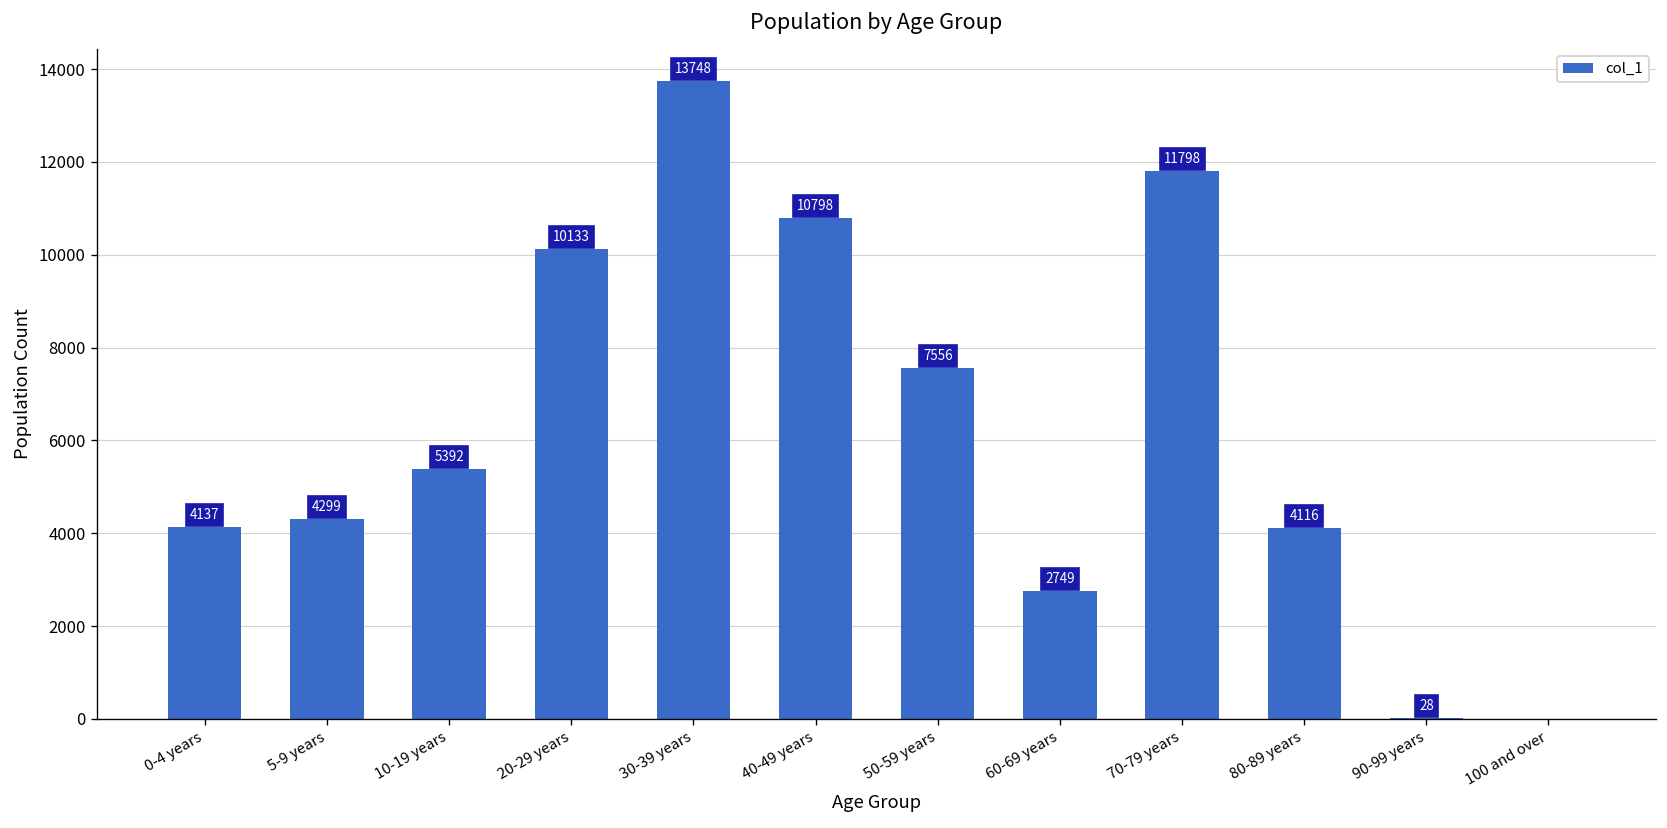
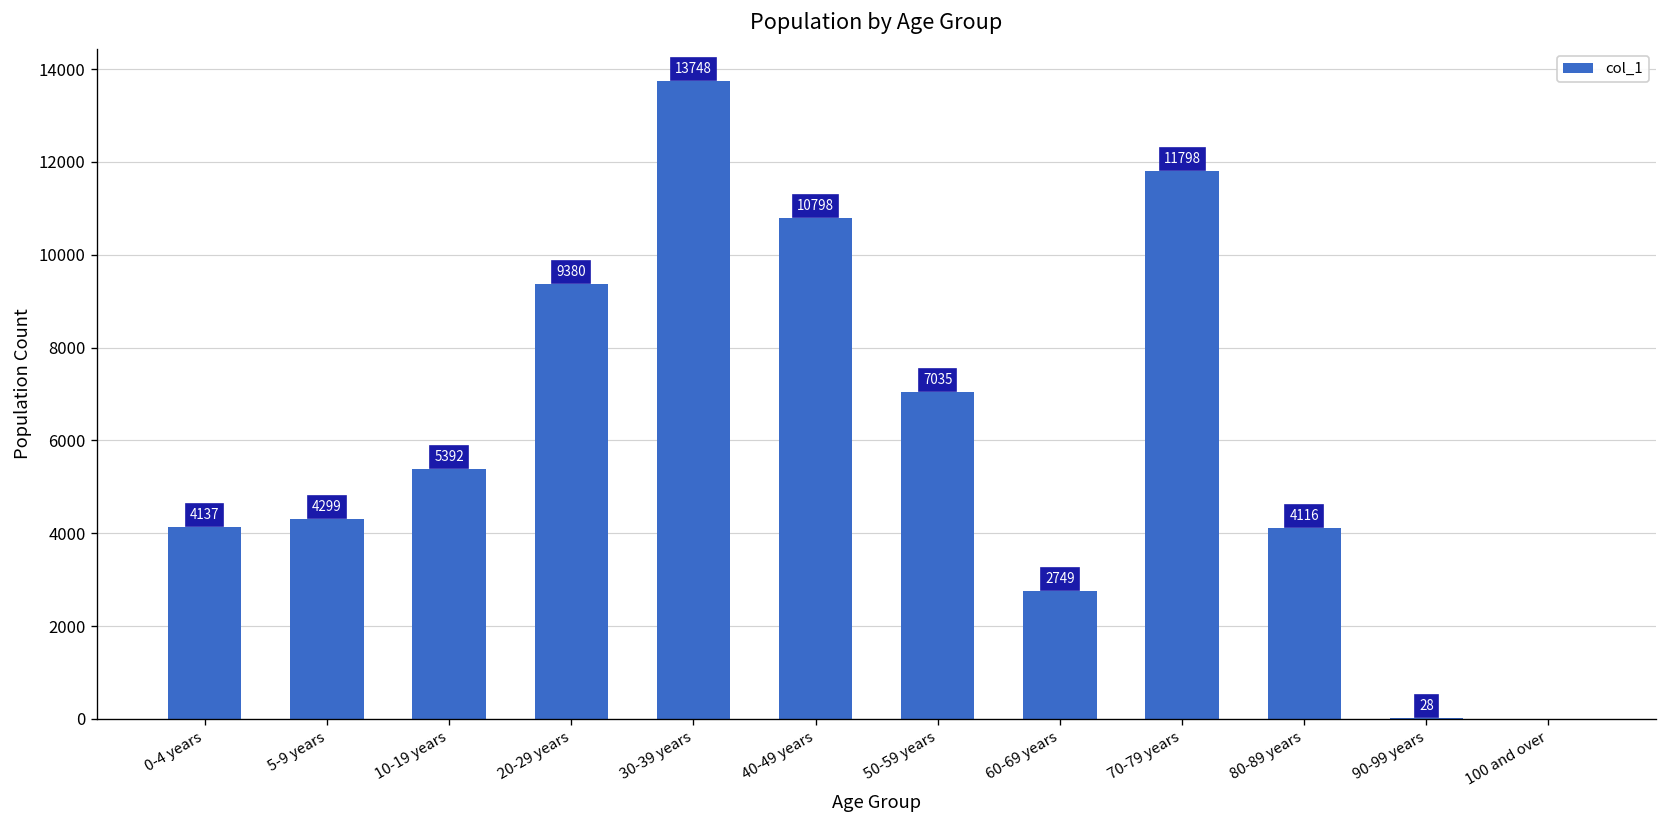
20-29 years: 10133 -> 9380
50-59 years: 7556 -> 7035
